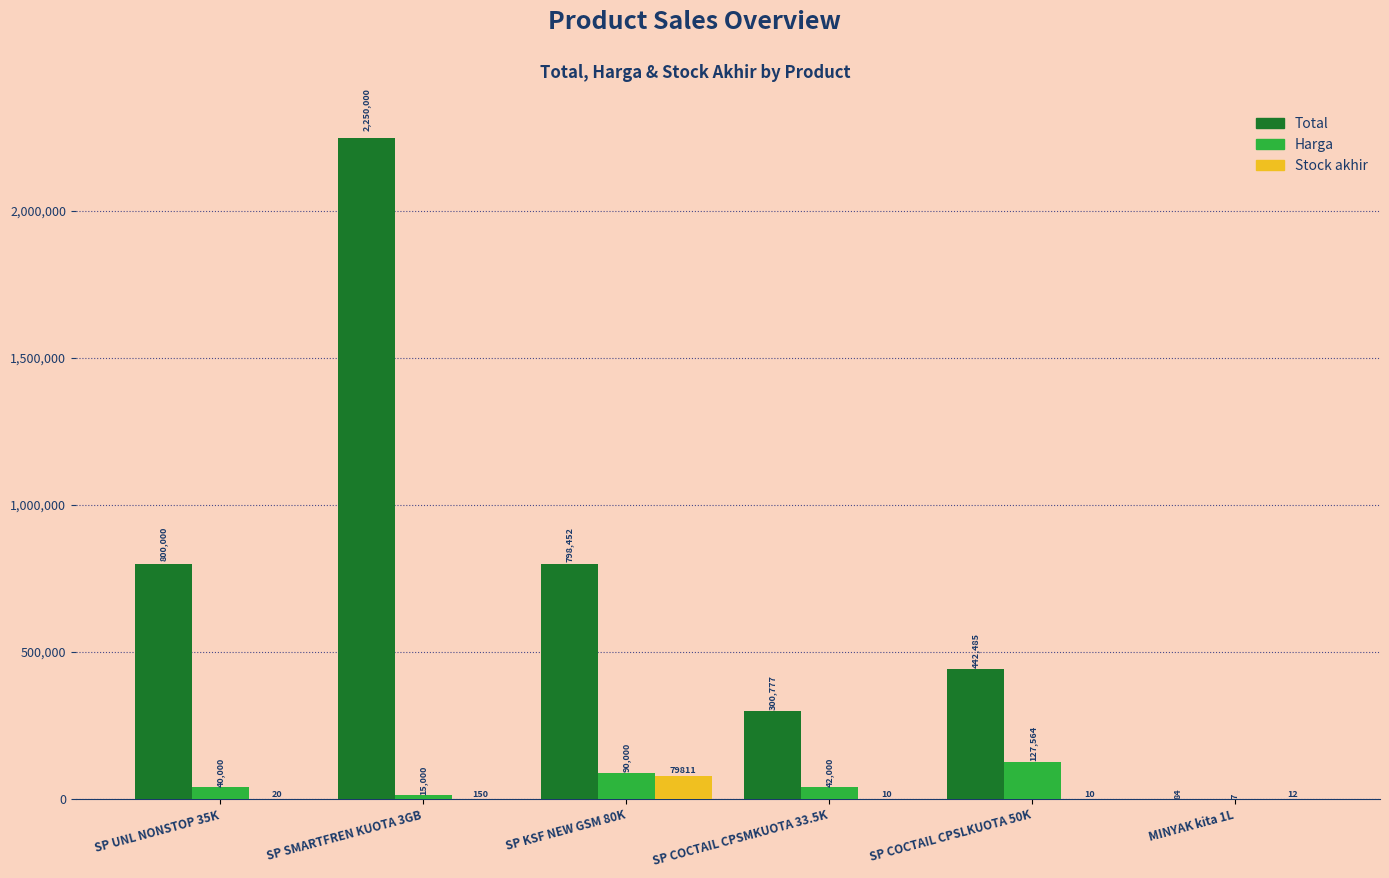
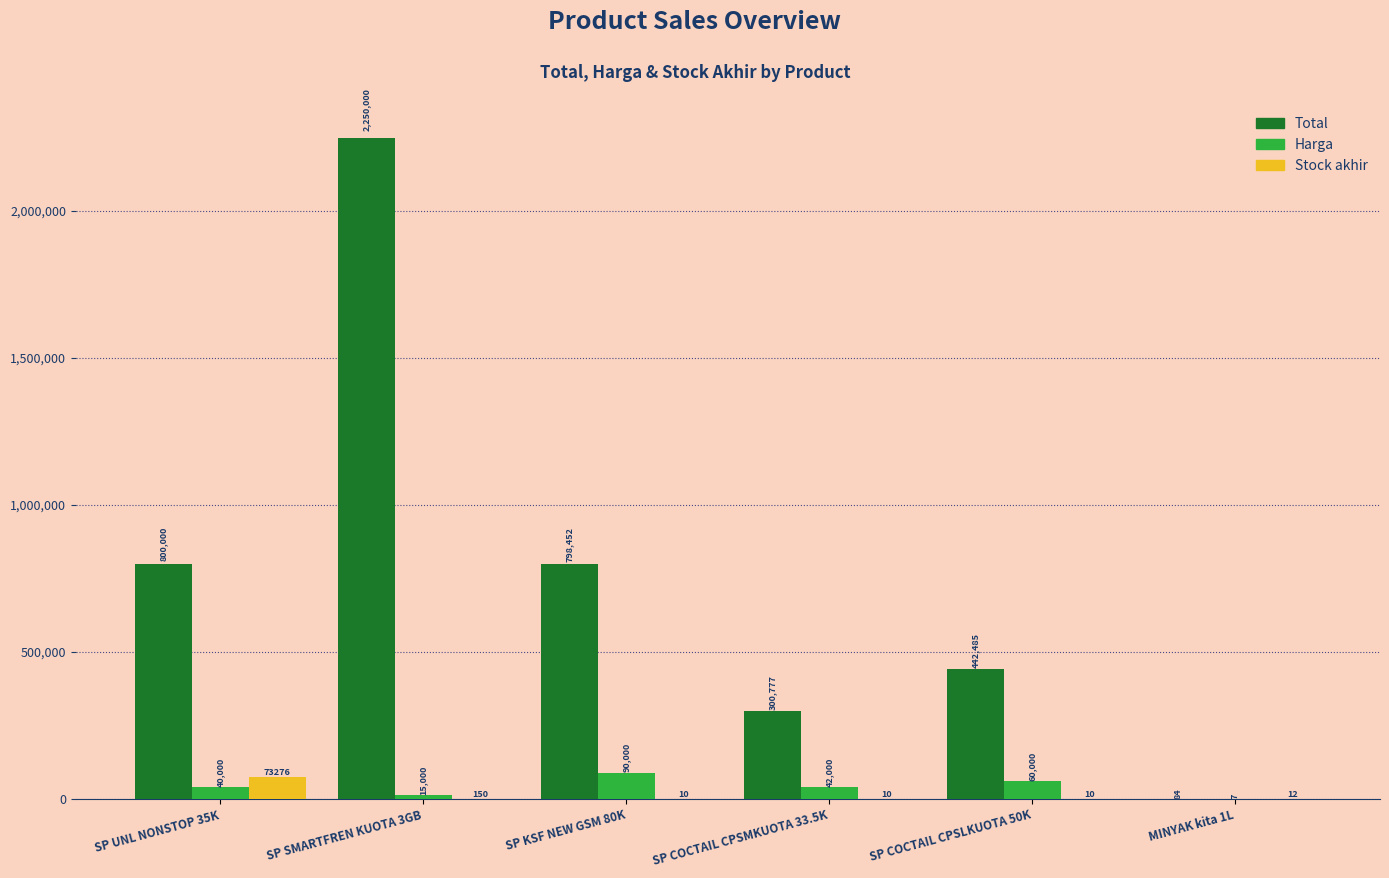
Stock akhir, SP UNL NONSTOP 35K: 20 -> 73276
Stock akhir, SP KSF NEW GSM 80K: 79811 -> 10
Harga, SP COCTAIL CPSLKUOTA 50K: 127,564 -> 60,000
